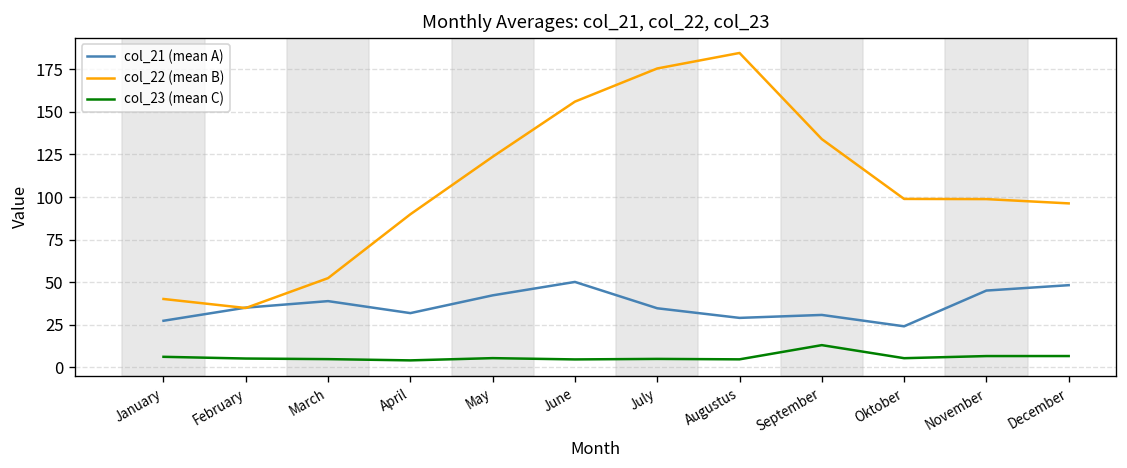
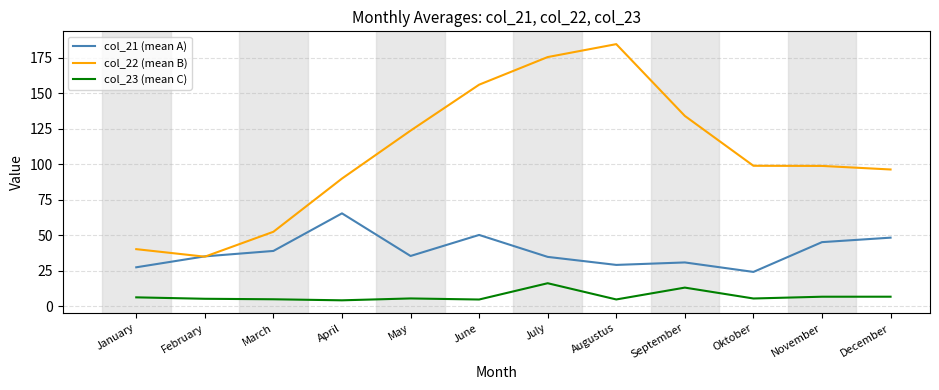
col_21 (mean A), April: 32 -> 65
col_21 (mean A), May: 42 -> 35
col_23 (mean C), July: 5 -> 16
